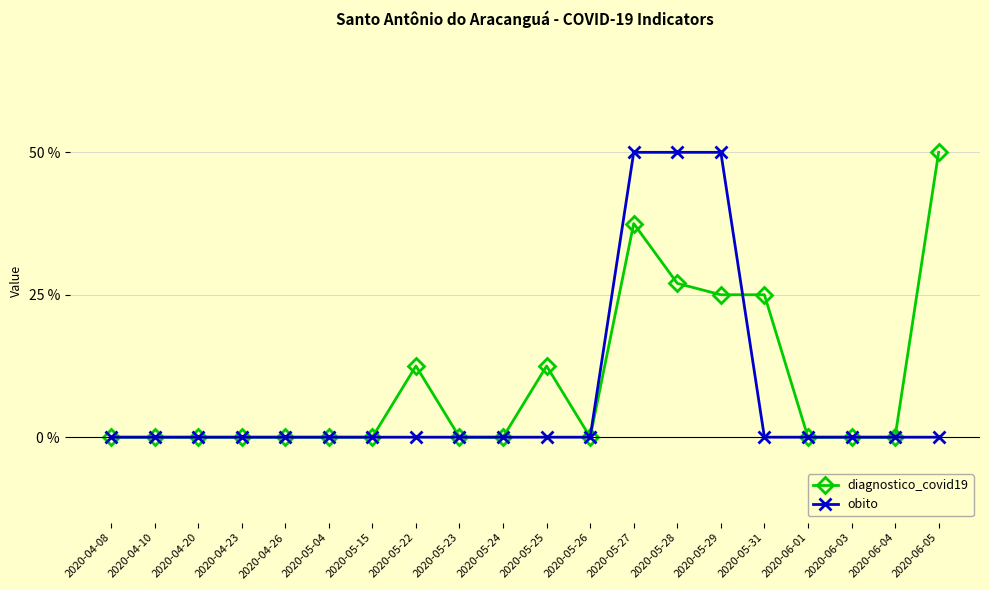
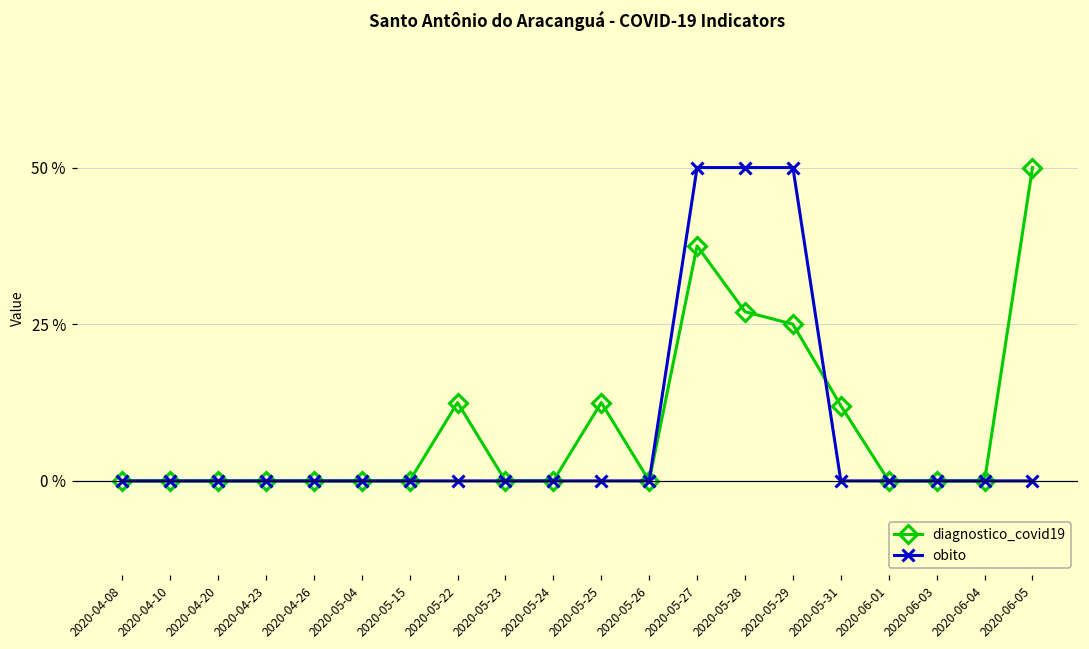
diagnostico_covid19, 2020-05-31: 25 % -> 12 %
